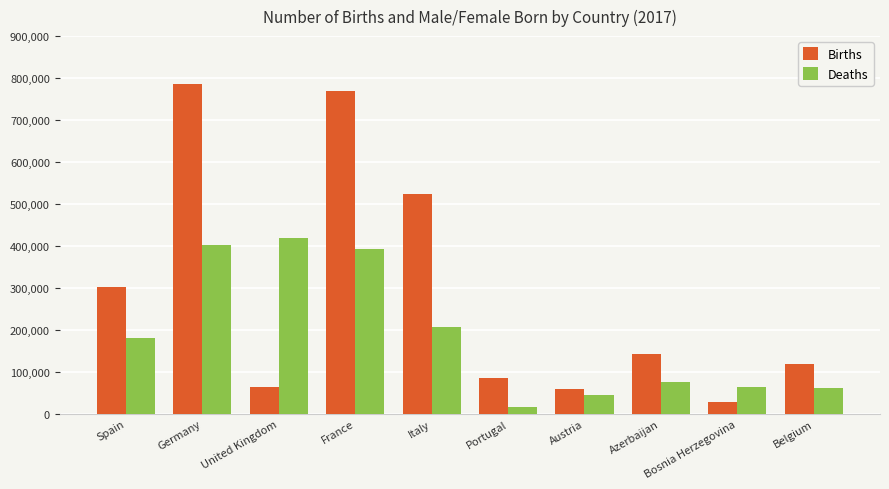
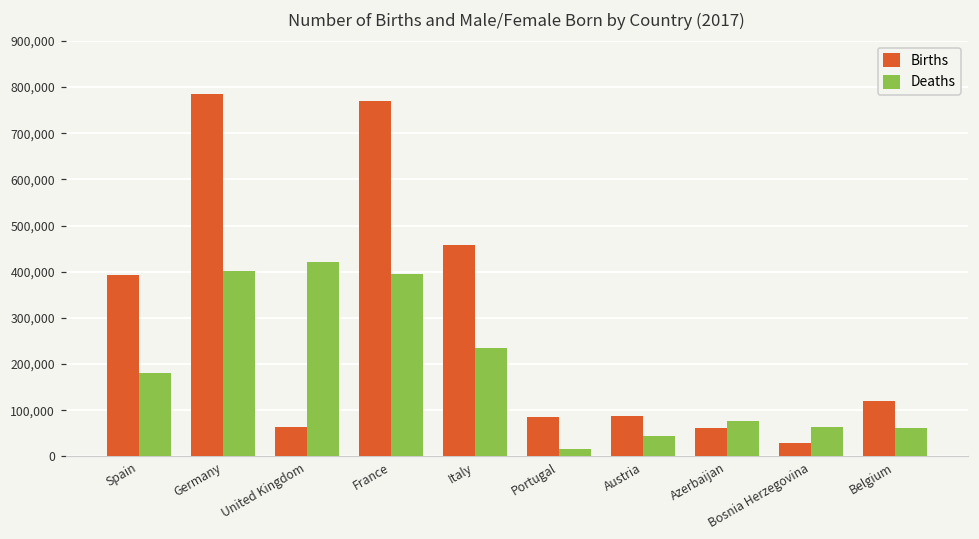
Births, Spain: 300,000 -> 390,000
Births, Italy: 520,000 -> 460,000
Deaths, Italy: 210,000 -> 240,000
Births, Austria: 60,000 -> 90,000
Births, Azerbaijan: 140,000 -> 60,000
